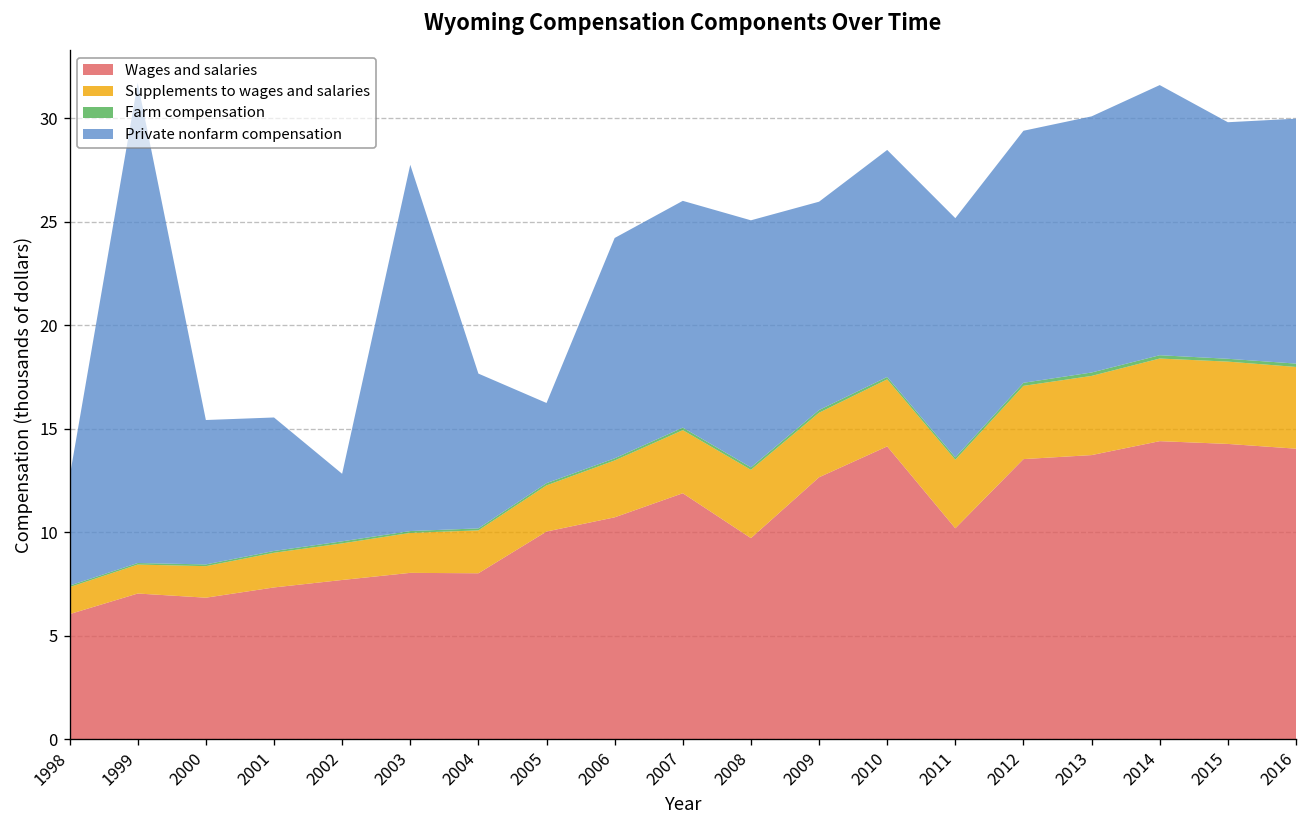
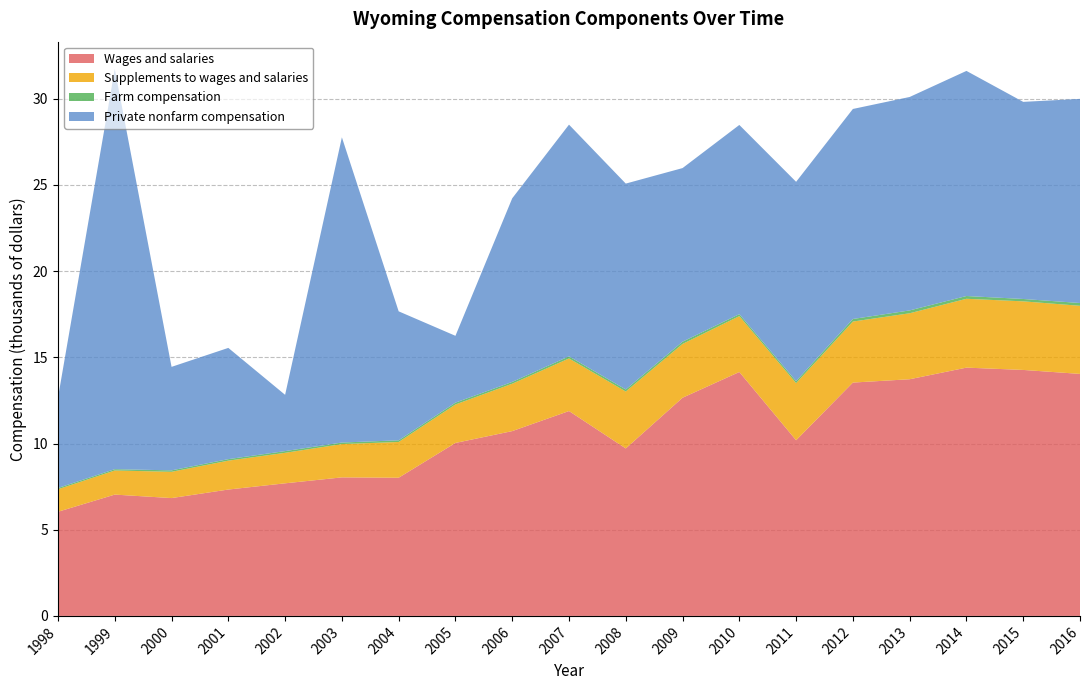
Private nonfarm compensation, 2000: 7.0 -> 6.0
Private nonfarm compensation, 2007: 11.0 -> 13.4
